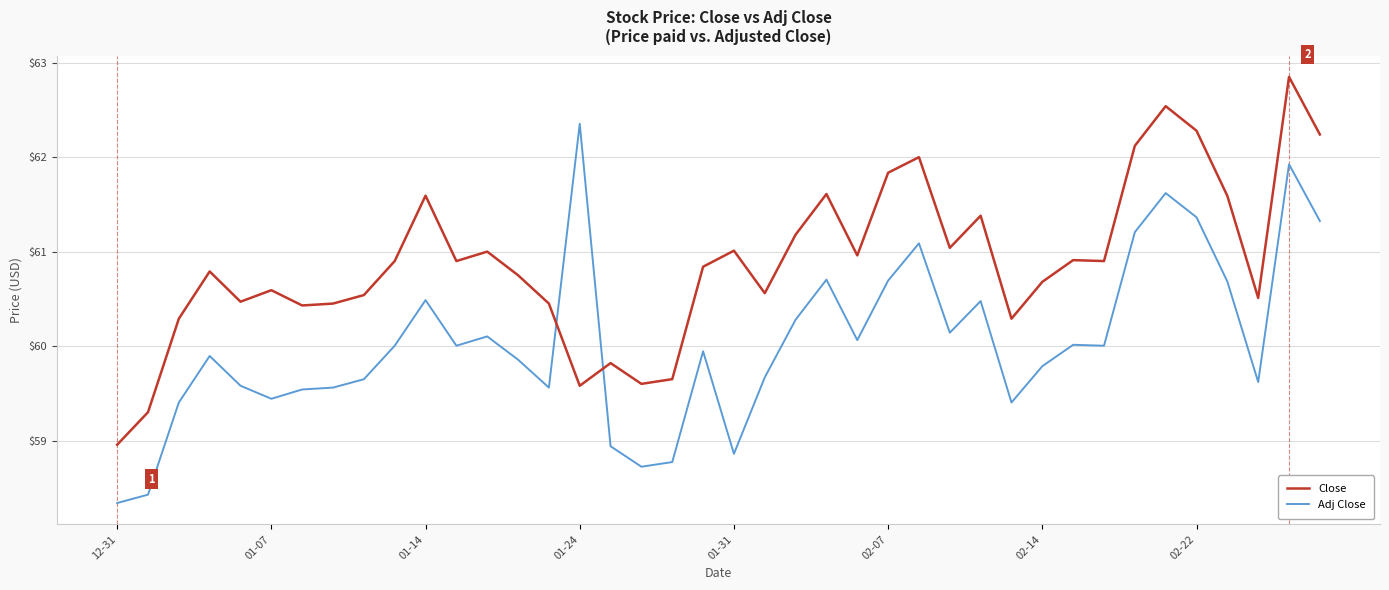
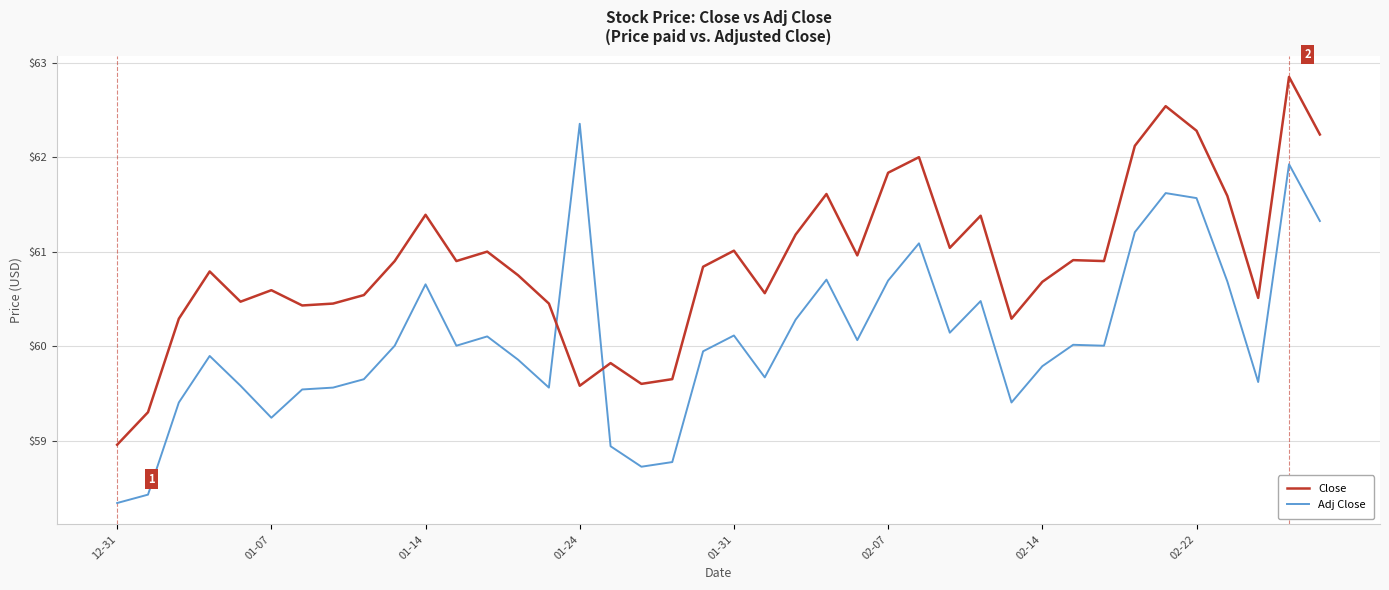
Adj Close, 01-07: $59.4 -> $59.2
Close, 01-14: $61.6 -> $61.4
Adj Close, 01-14: $60.5 -> $60.7
Adj Close, 01-31: $58.9 -> $60.1
Adj Close, 02-22: $61.4 -> $61.6
